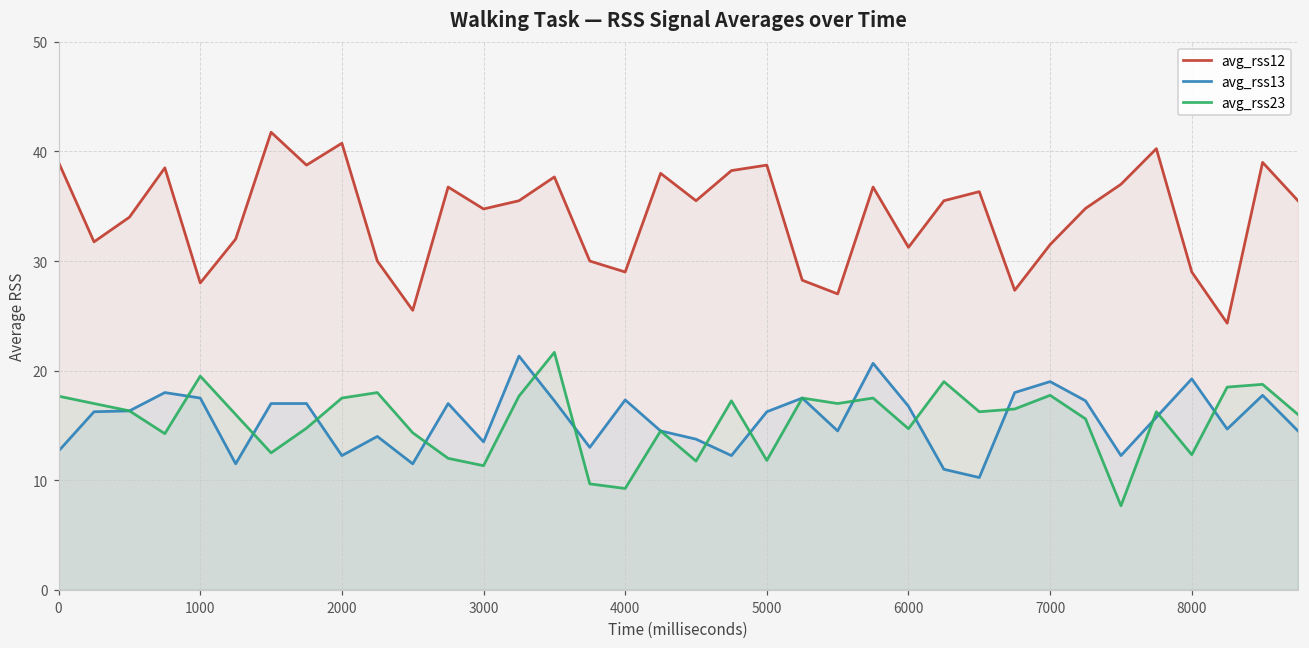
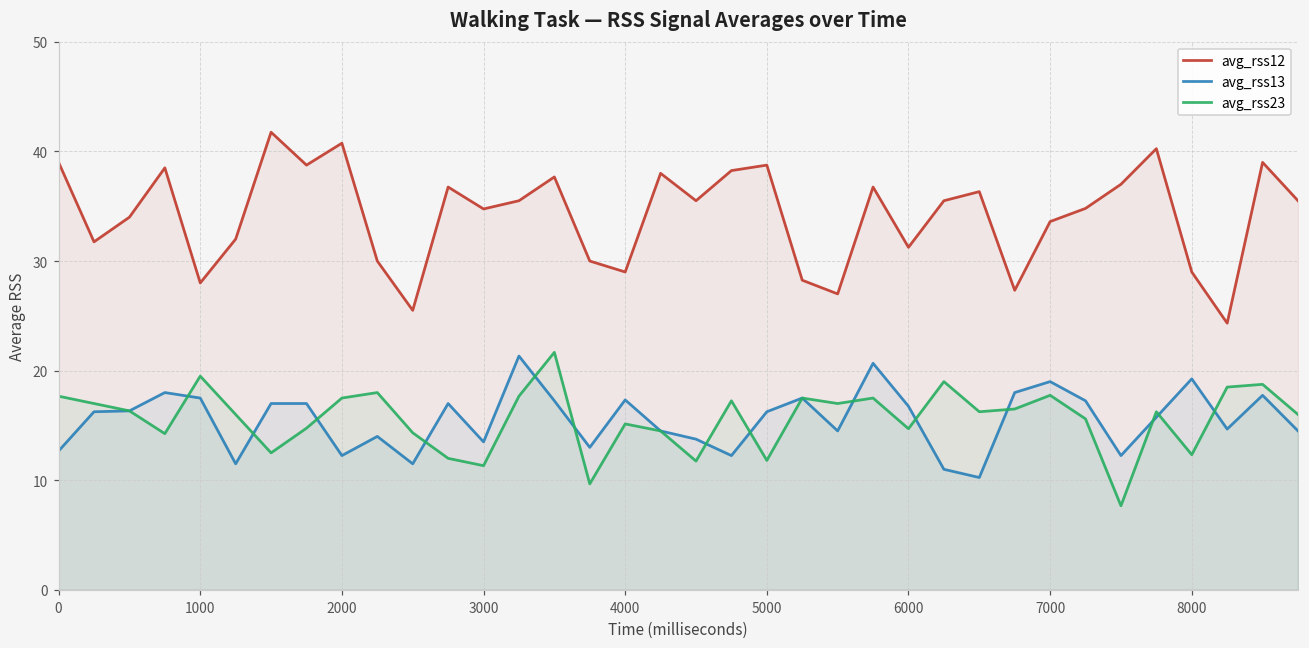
avg_rss23, 4000: 9 -> 15
avg_rss12, 7000: 32 -> 34
